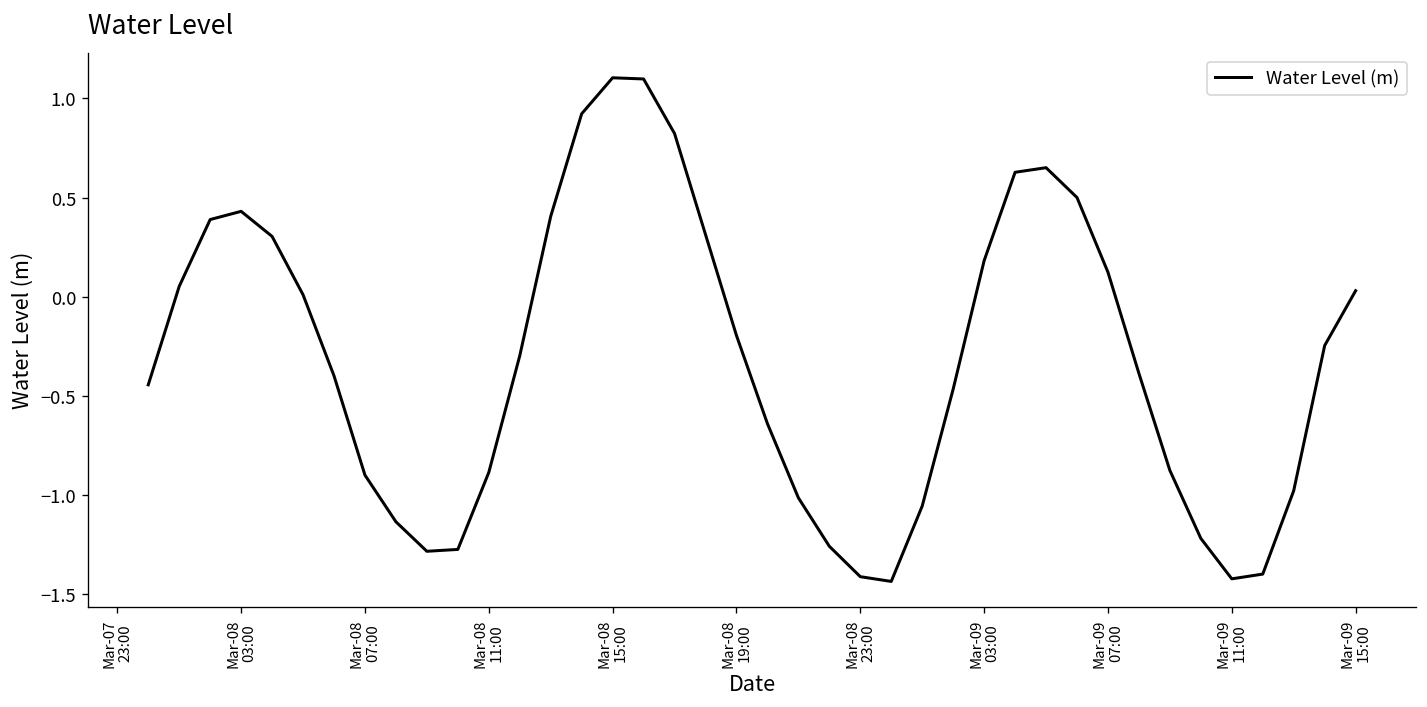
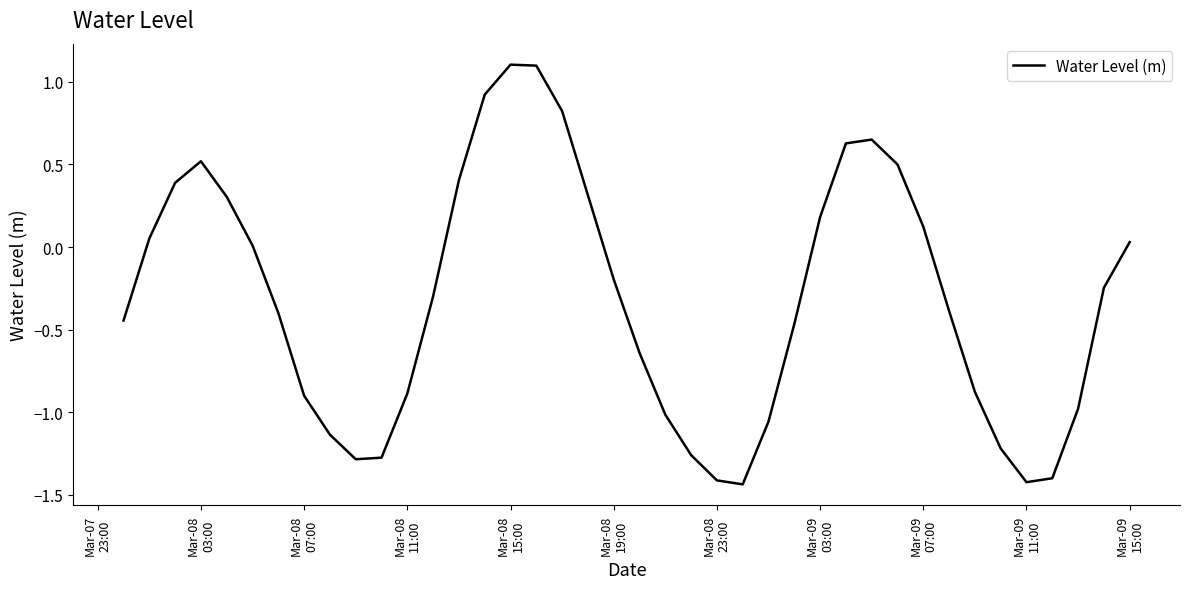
Mar-08 03:00: 0.43 -> 0.52
